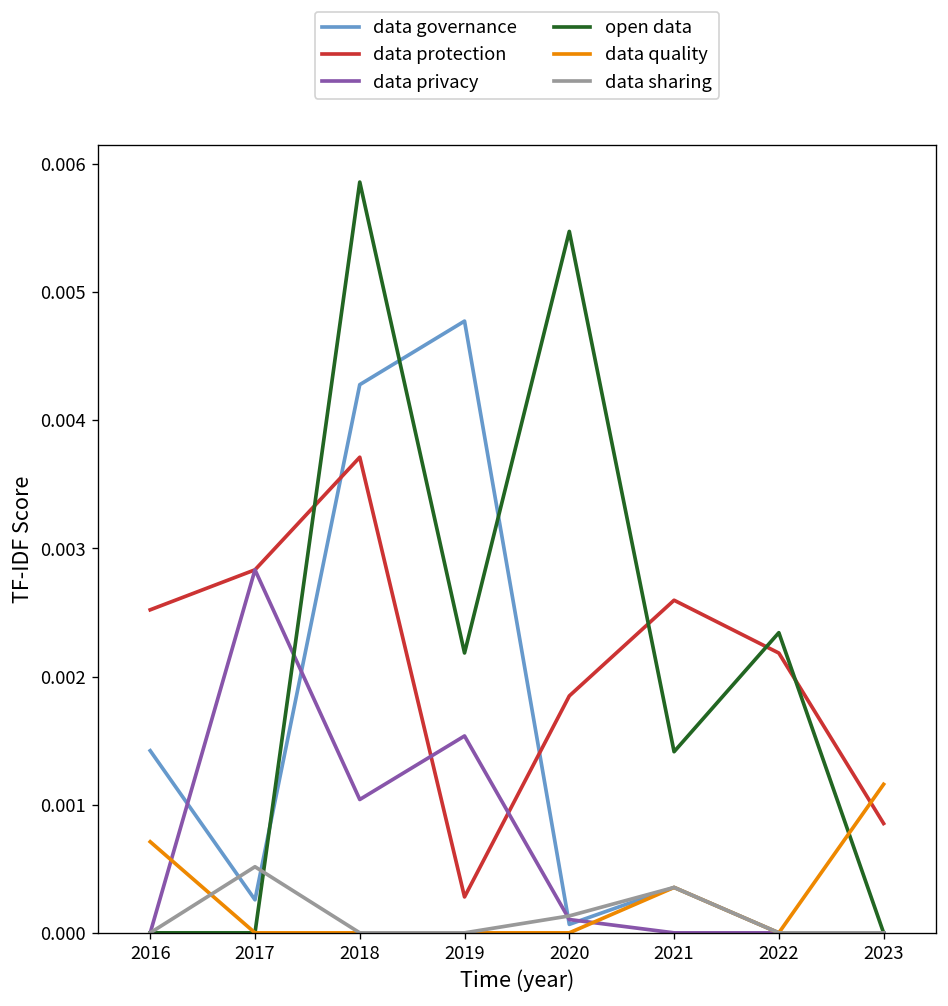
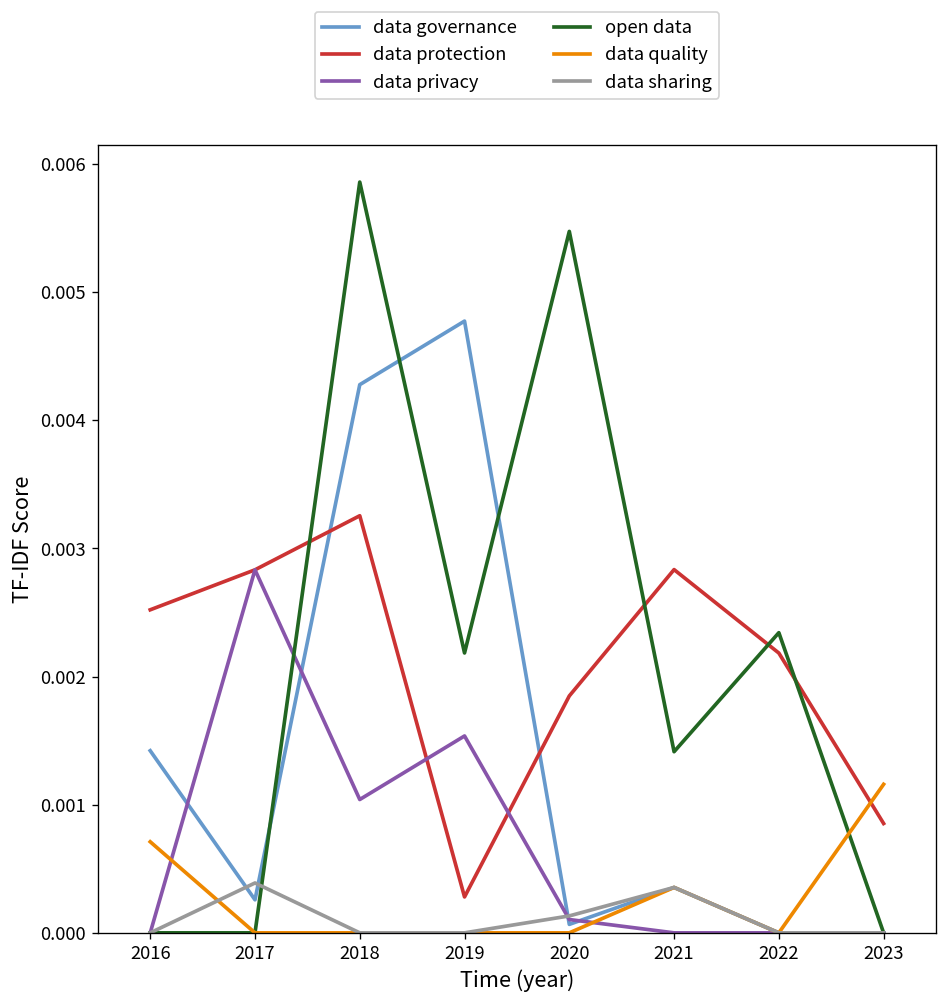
data sharing, 2017: 0.00052 -> 0.00039
data protection, 2018: 0.00371 -> 0.00325
data protection, 2021: 0.00260 -> 0.00283
